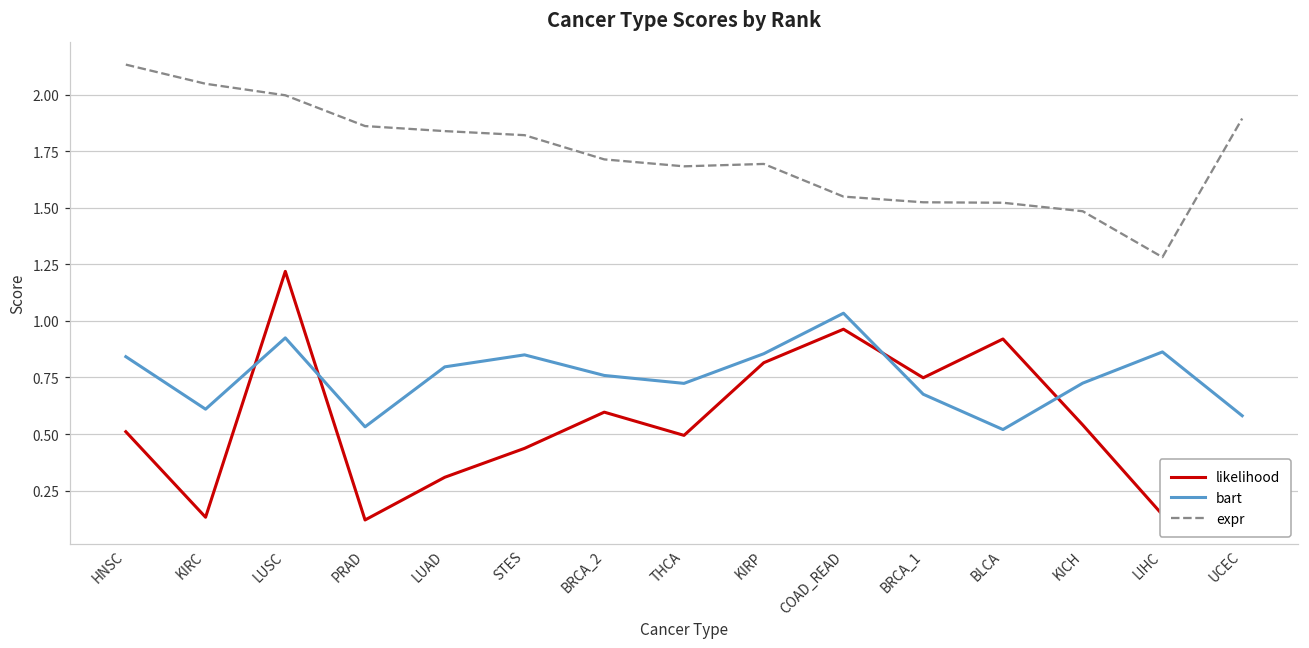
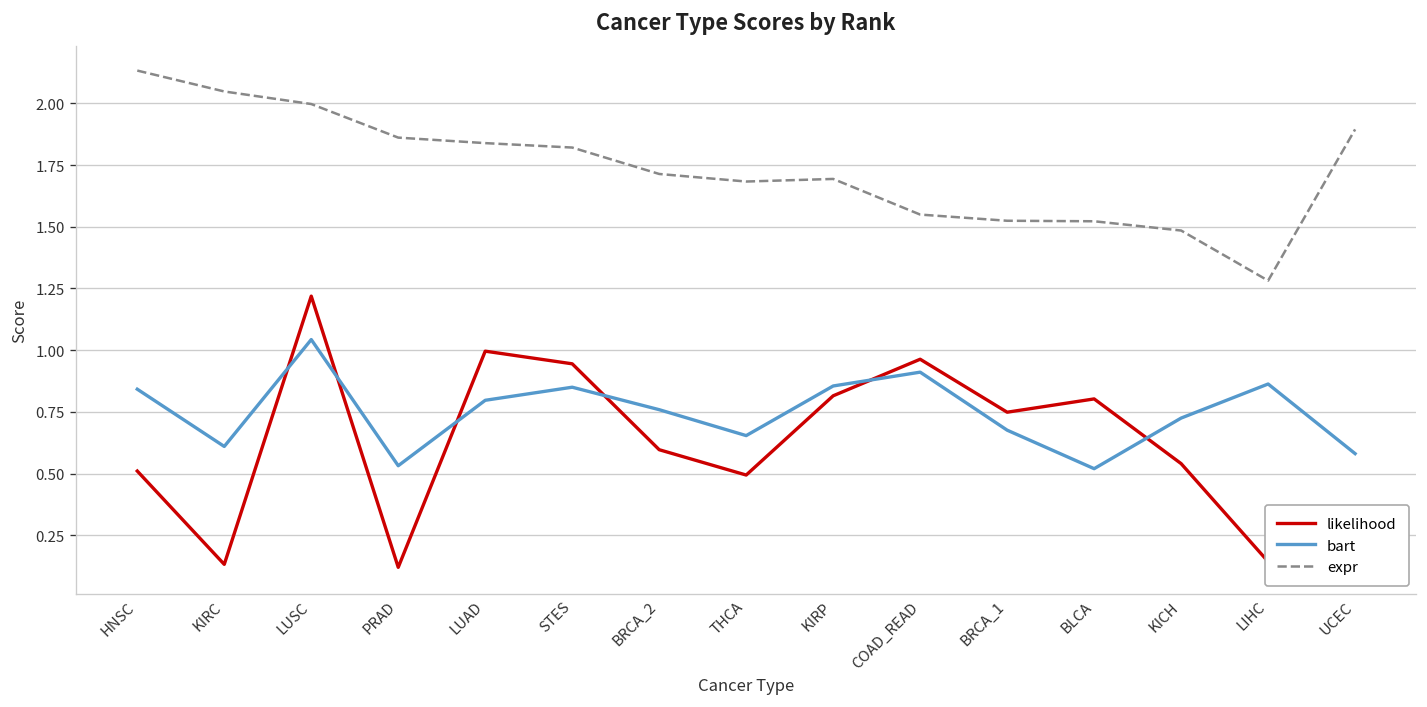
bart, LUSC: 0.93 -> 1.04
likelihood, LUAD: 0.31 -> 1.00
likelihood, STES: 0.44 -> 0.94
bart, THCA: 0.72 -> 0.65
bart, COAD_READ: 1.03 -> 0.91
likelihood, BLCA: 0.92 -> 0.80
